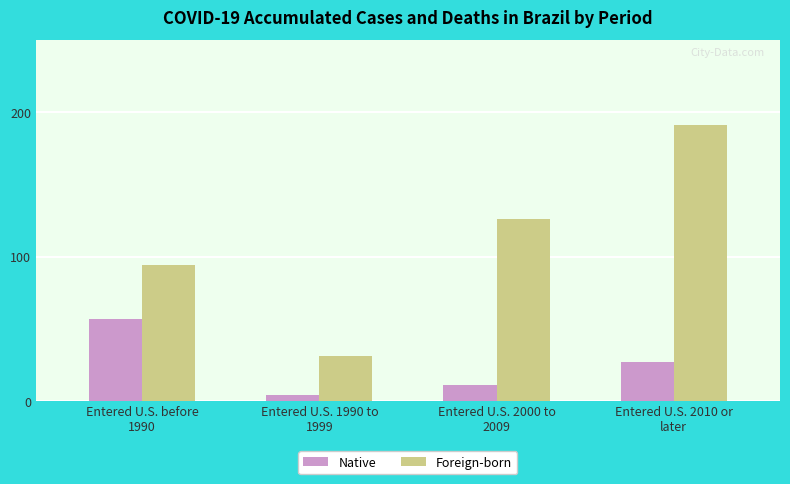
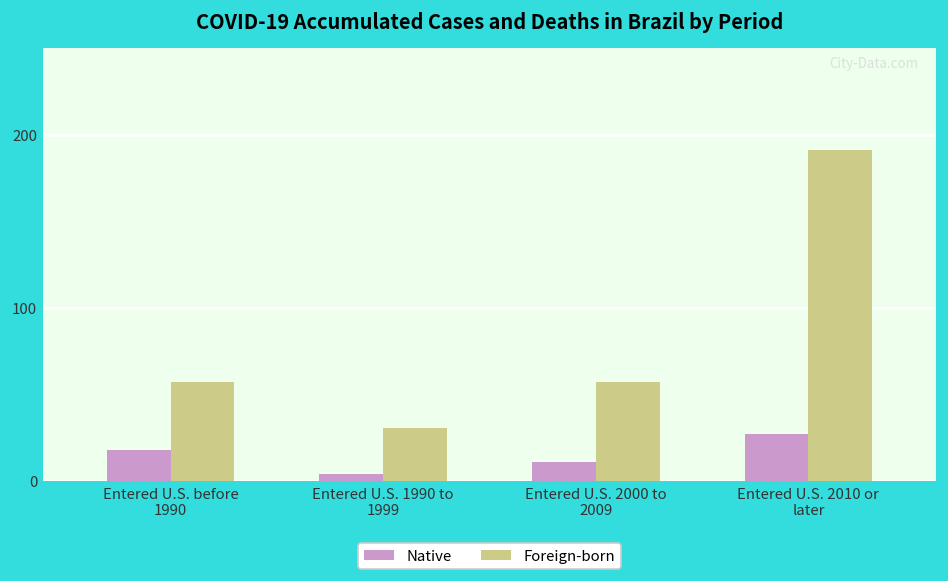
Native, Entered U.S. before 1990: 57 -> 18
Foreign-born, Entered U.S. before 1990: 94 -> 57
Foreign-born, Entered U.S. 2000 to 2009: 126 -> 57
